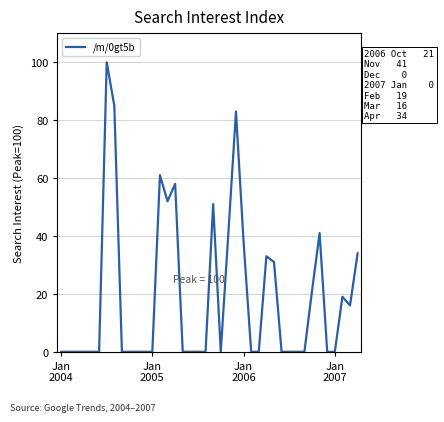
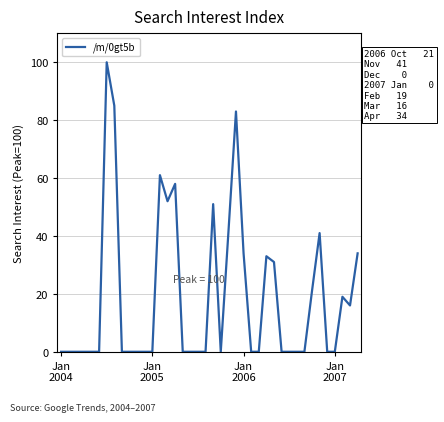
Jan 2006: 38 -> 34
